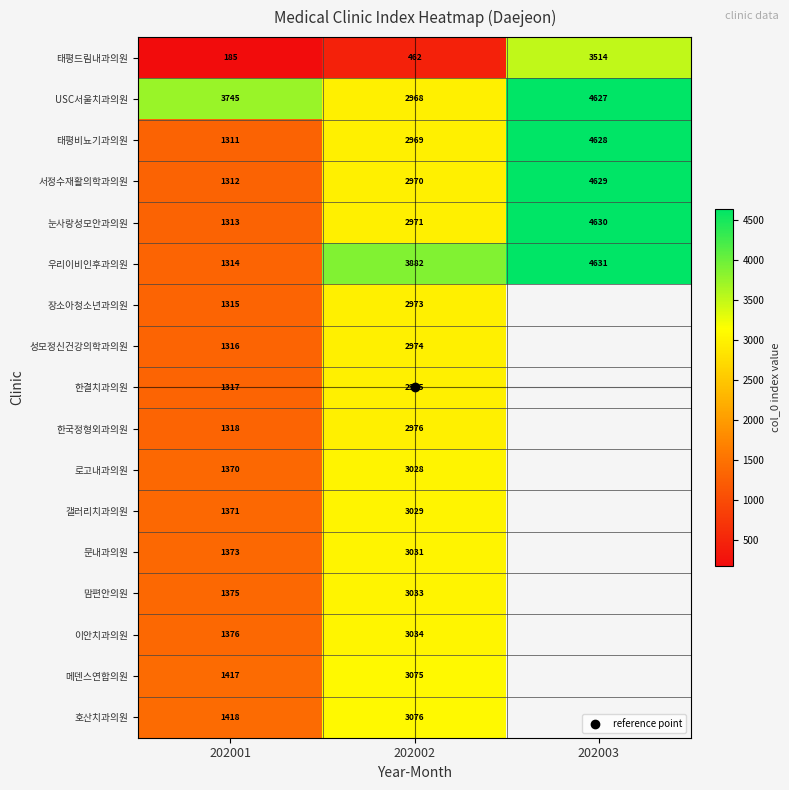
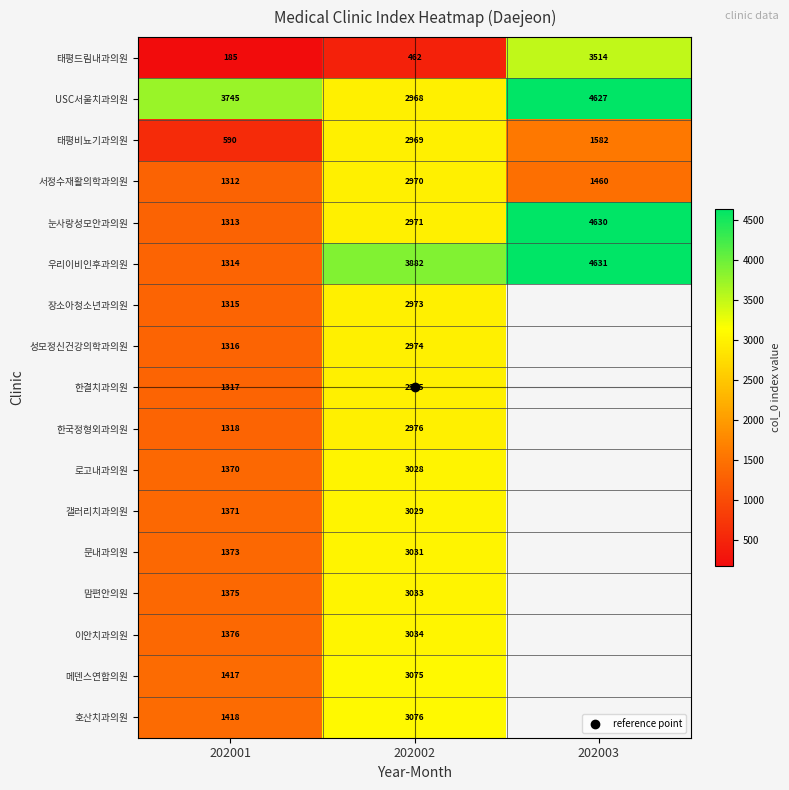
태평비뇨기과의원, 202001: 1311 -> 590
태평비뇨기과의원, 202003: 4628 -> 1582
서정수재활의학과의원, 202003: 4629 -> 1460
